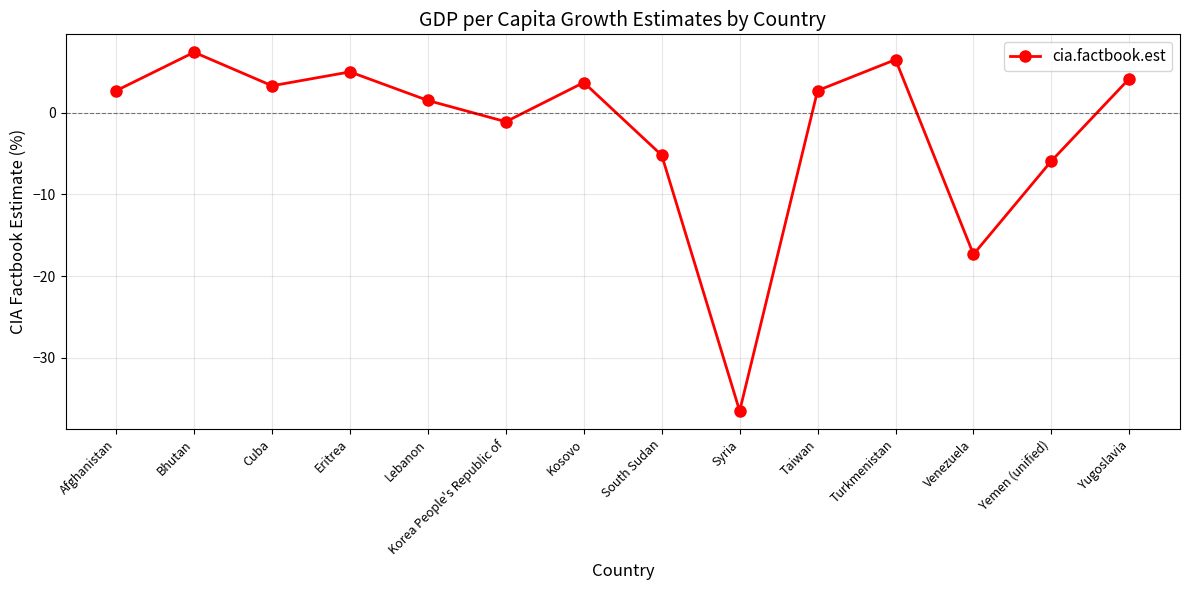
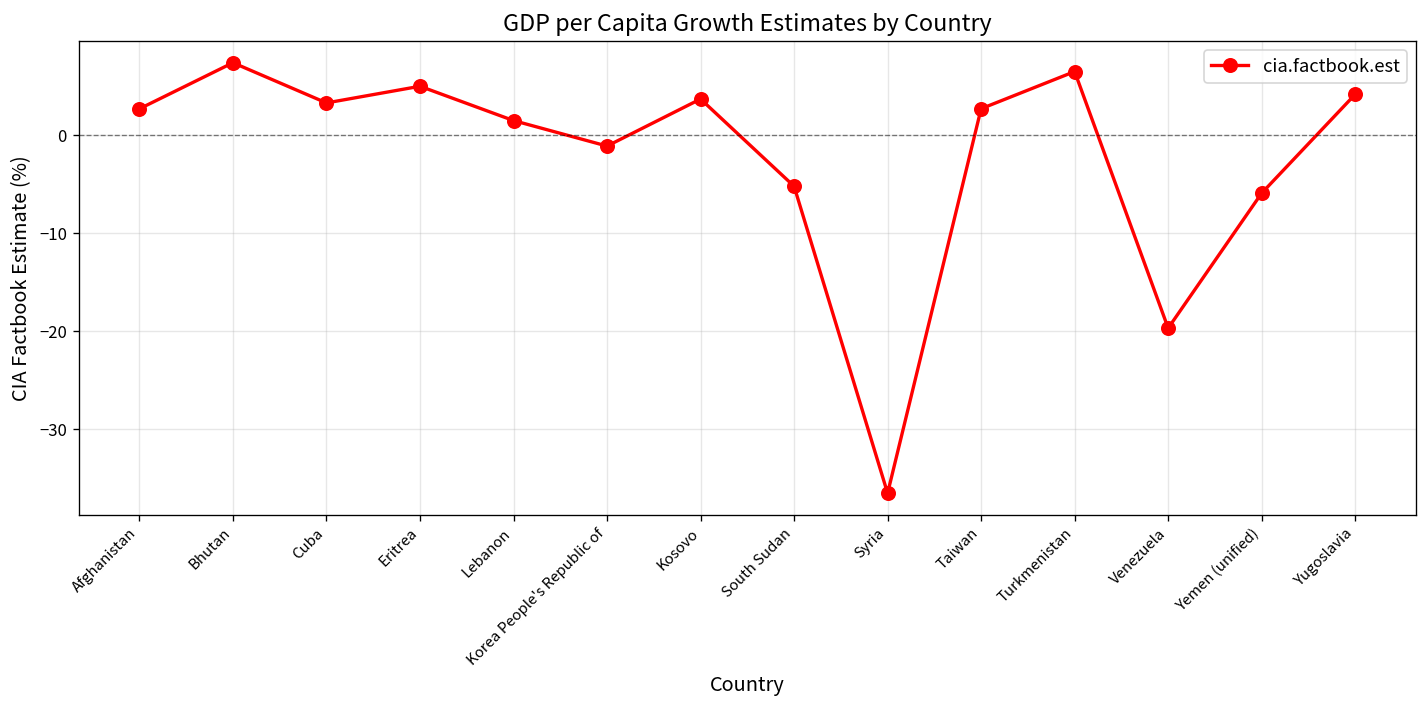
Venezuela: -17 -> -20
